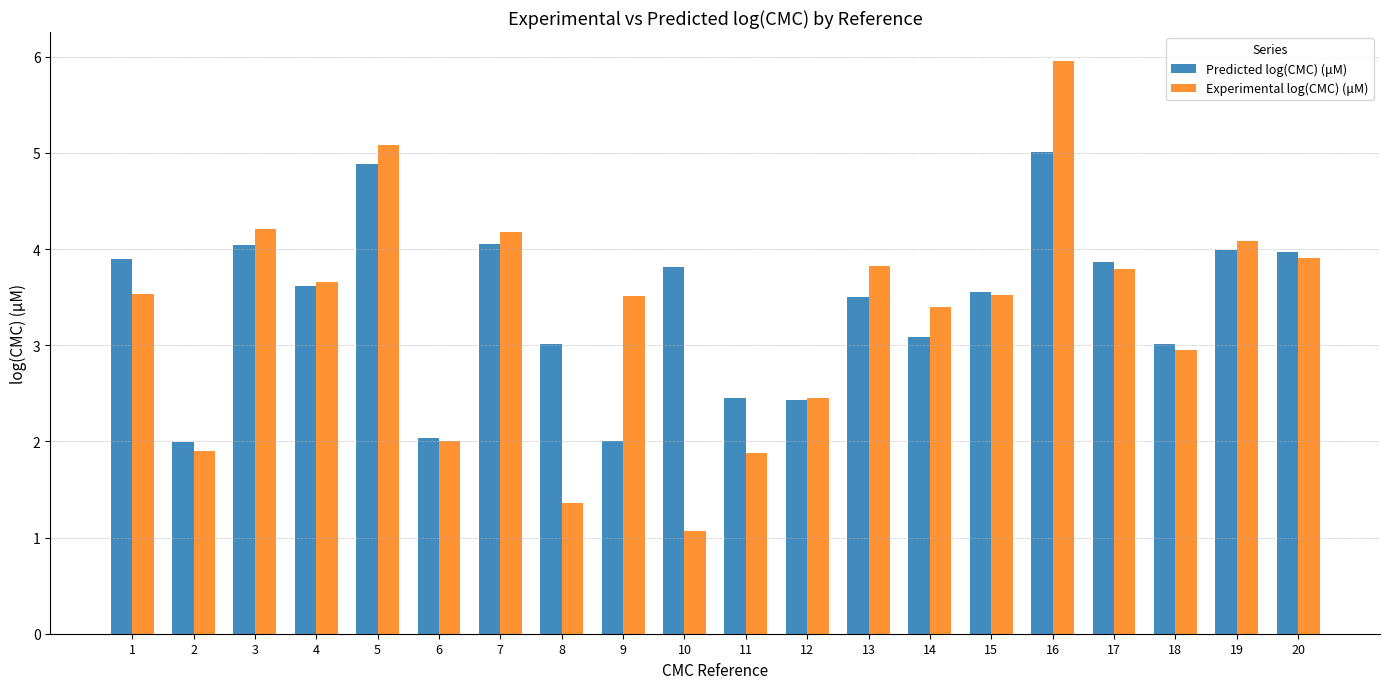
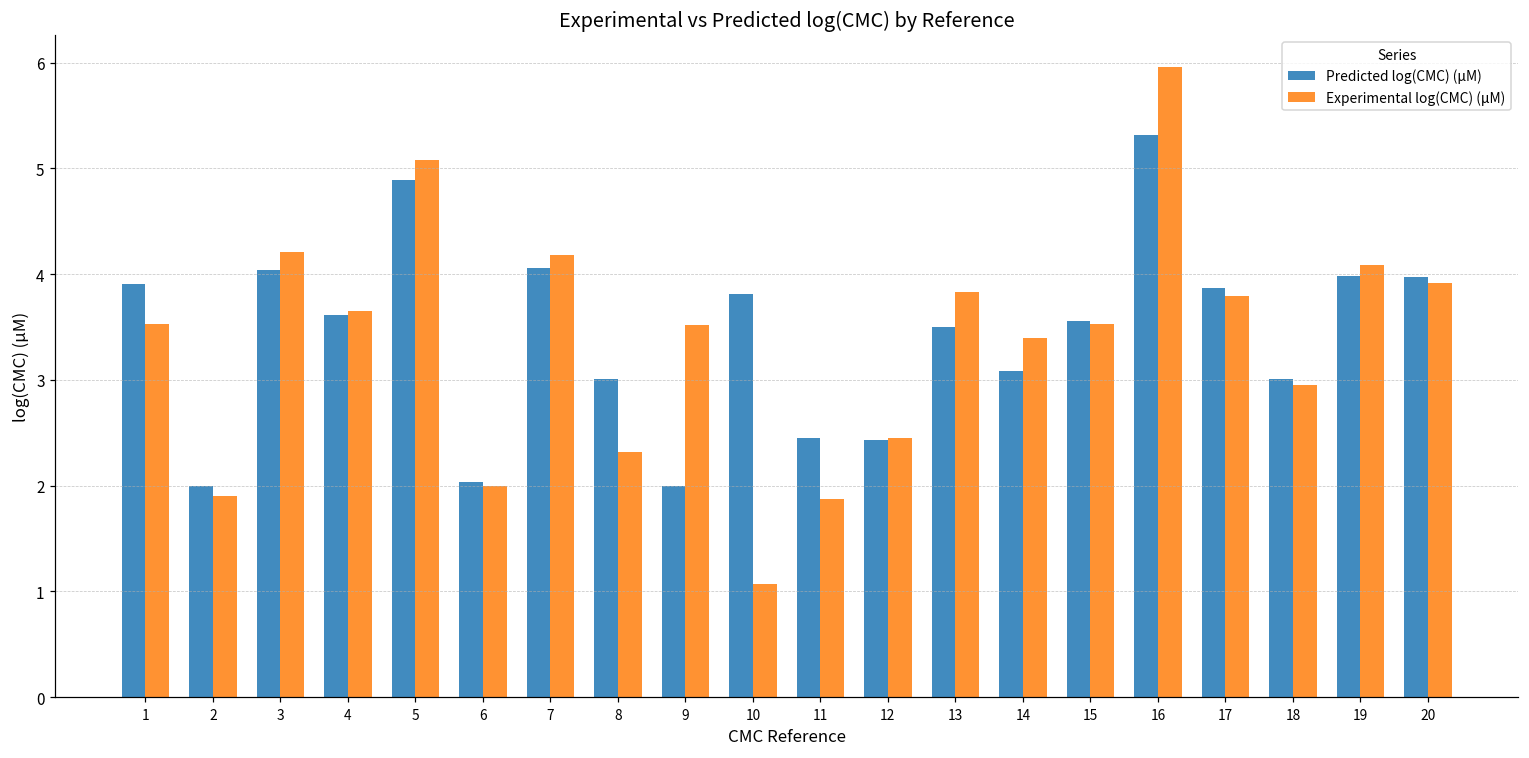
Experimental log(CMC) (μM), 8: 1.4 -> 2.3
Predicted log(CMC) (μM), 16: 5.0 -> 5.3
